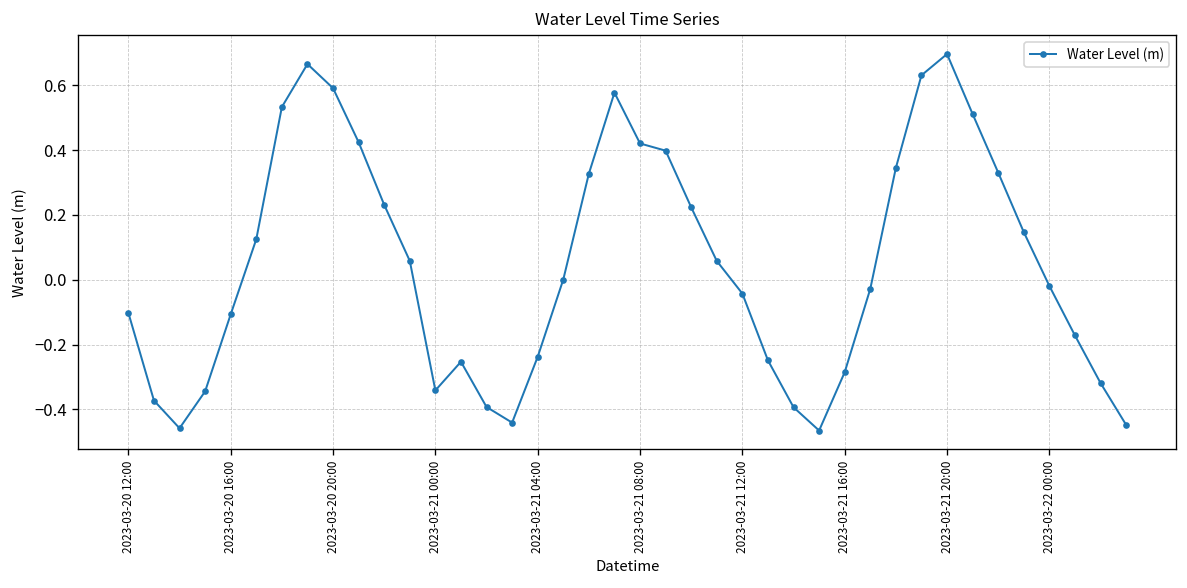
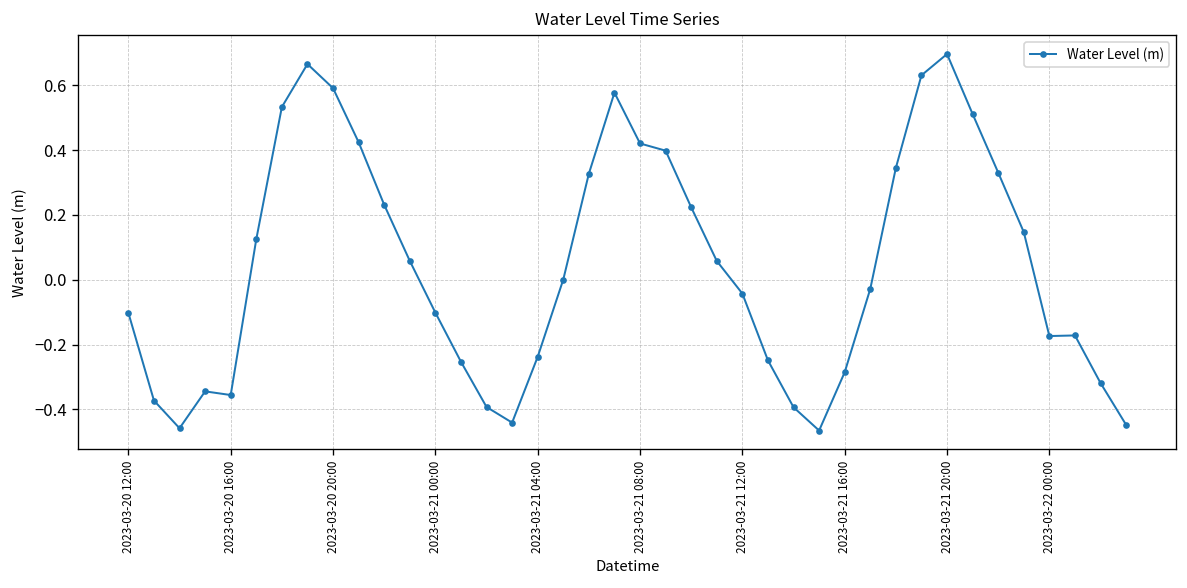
2023-03-20 16:00: -0.11 -> -0.36
2023-03-21 00:00: -0.34 -> -0.10
2023-03-22 00:00: -0.02 -> -0.17
